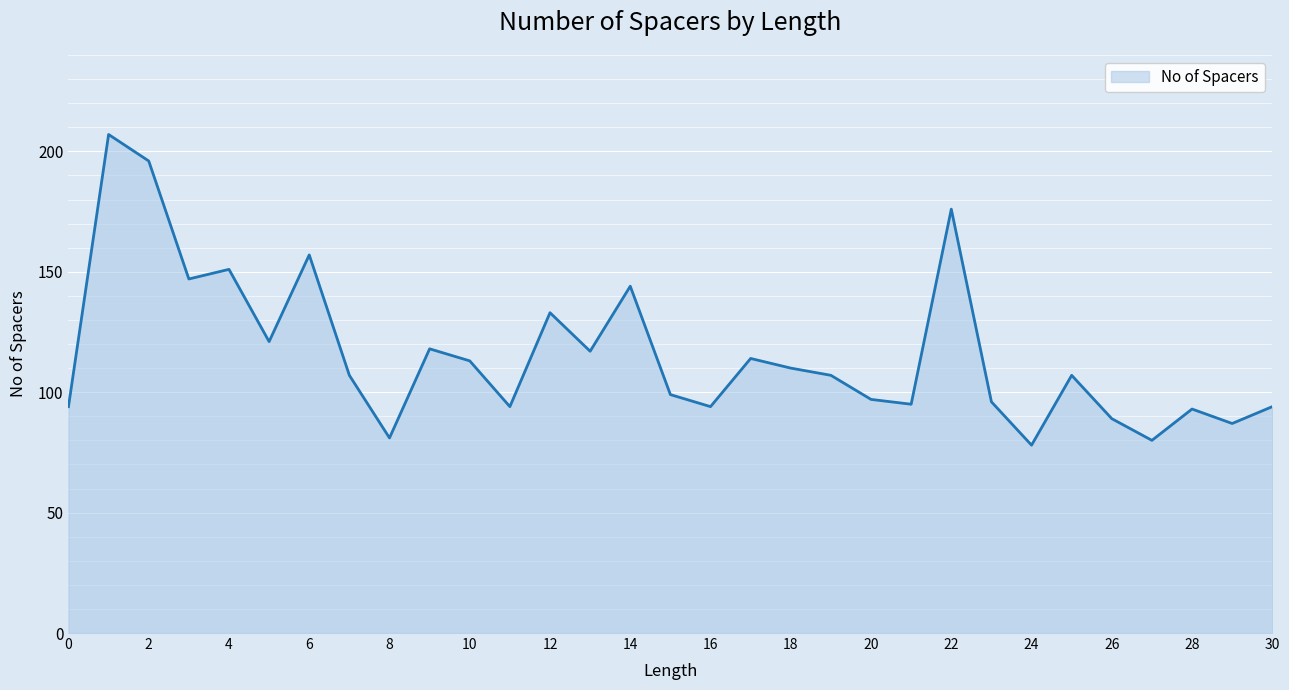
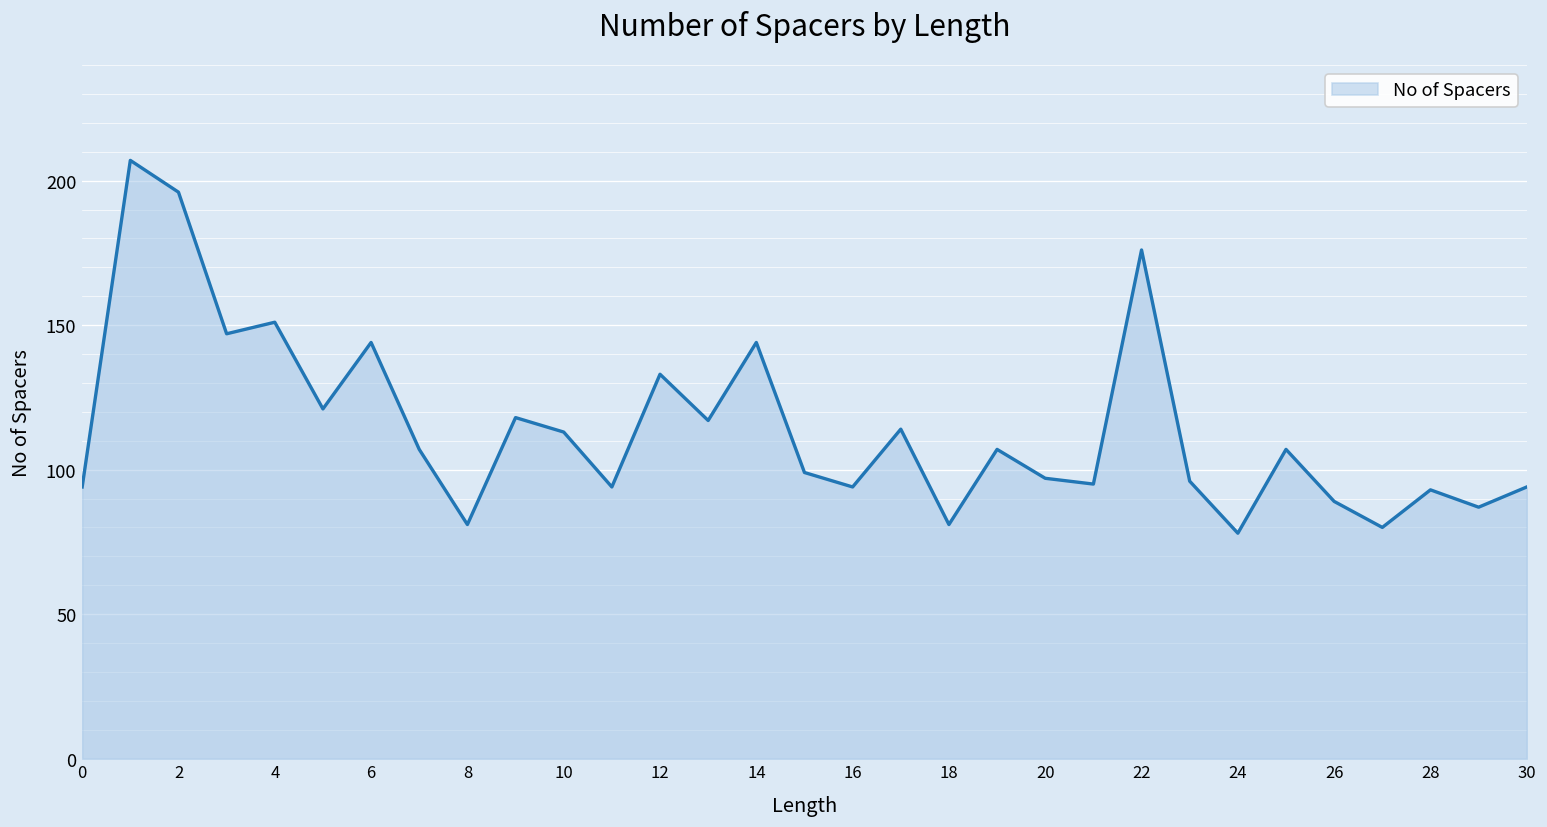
6: 157 -> 144
18: 110 -> 81
